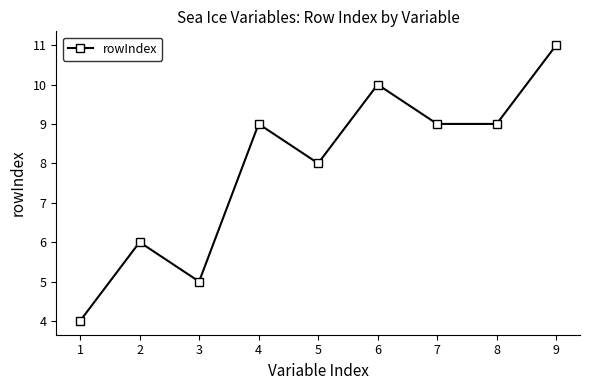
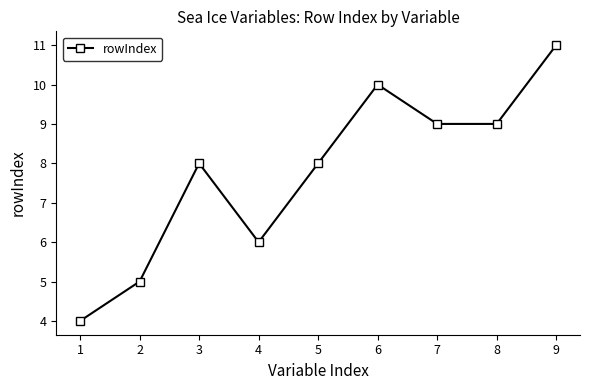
2: 6 -> 5
3: 5 -> 8
4: 9 -> 6
